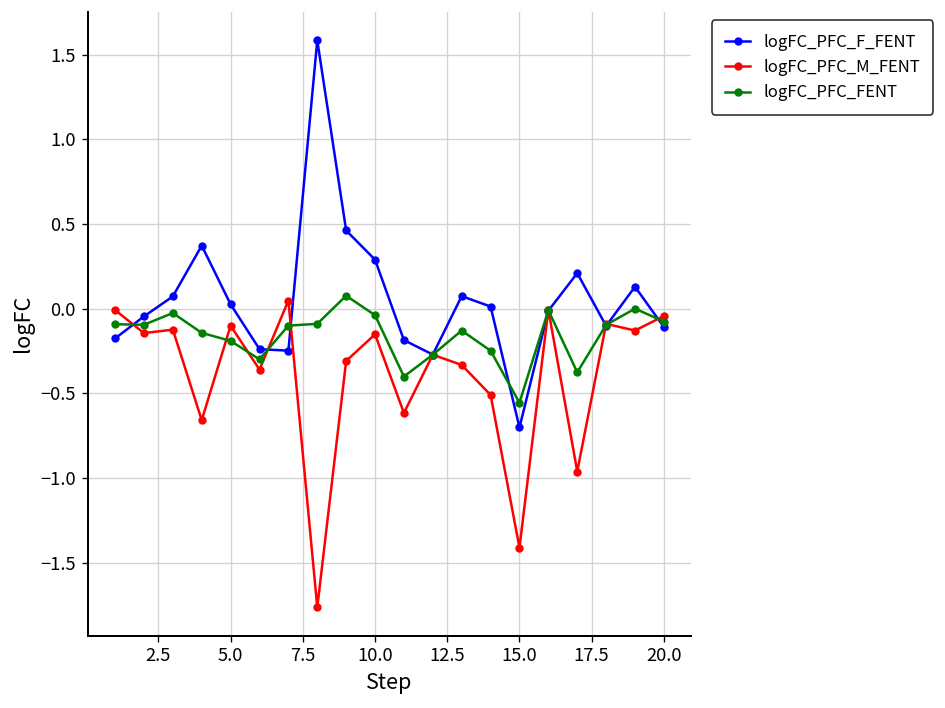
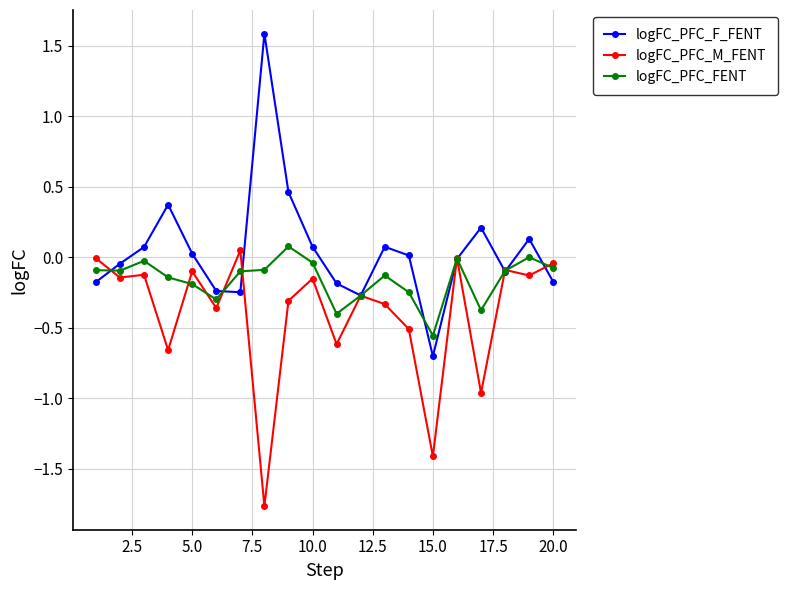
logFC_PFC_F_FENT, 10.0: 0.29 -> 0.07
logFC_PFC_F_FENT, 20.0: -0.11 -> -0.17
